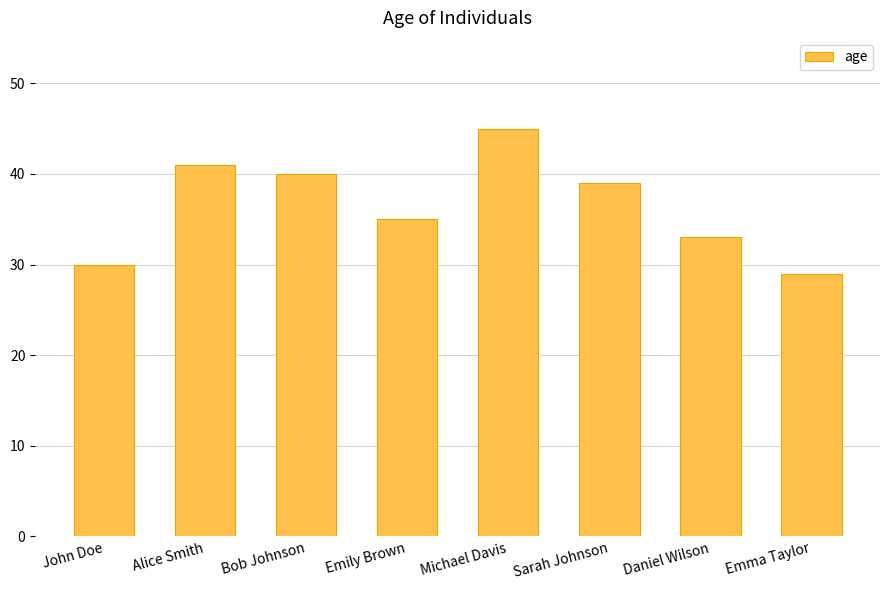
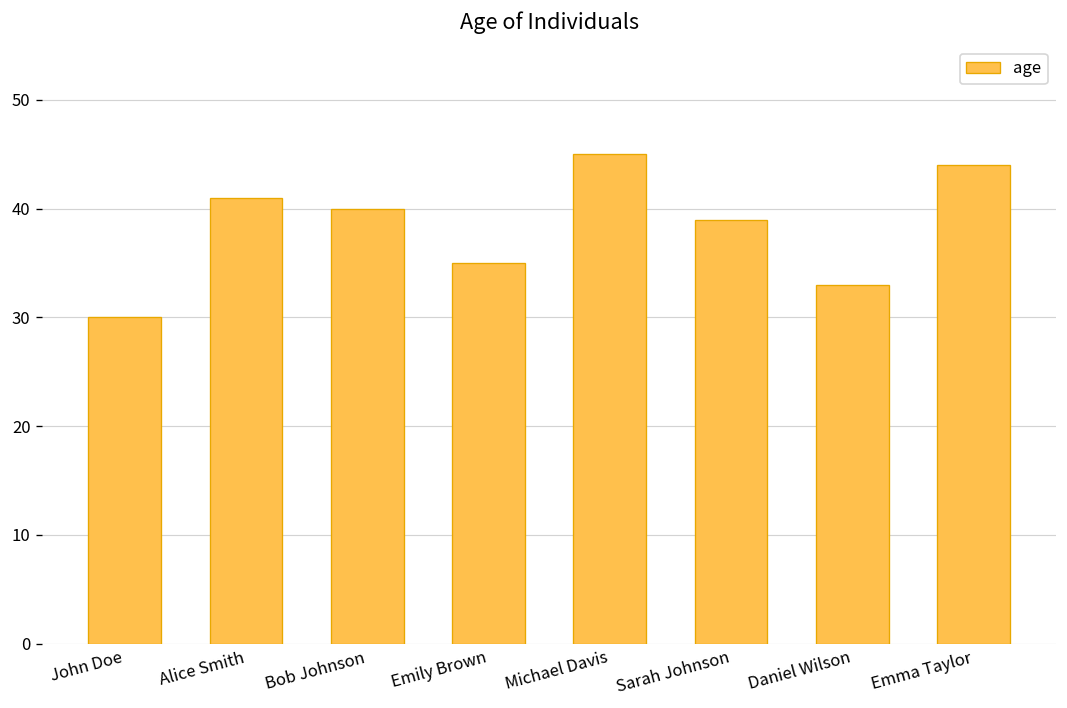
Emma Taylor: 29 -> 44
